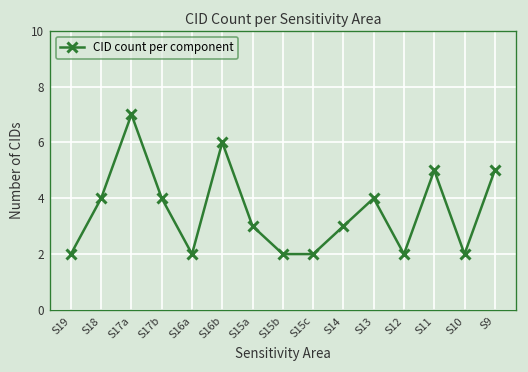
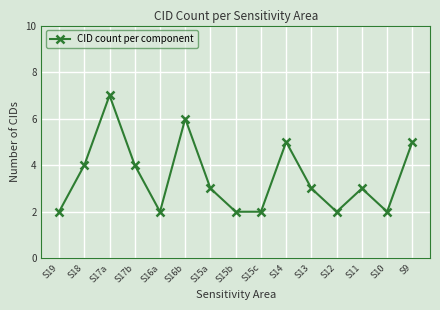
S14: 3 -> 5
S13: 4 -> 3
S11: 5 -> 3
